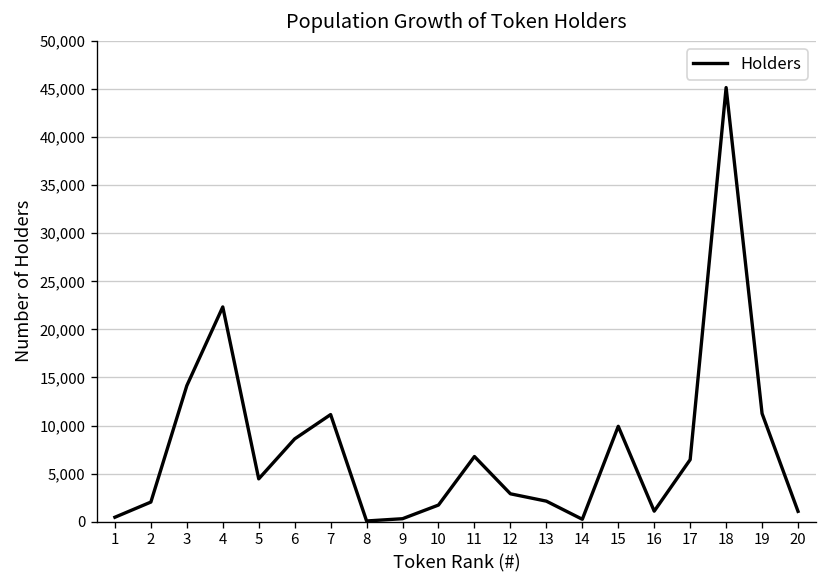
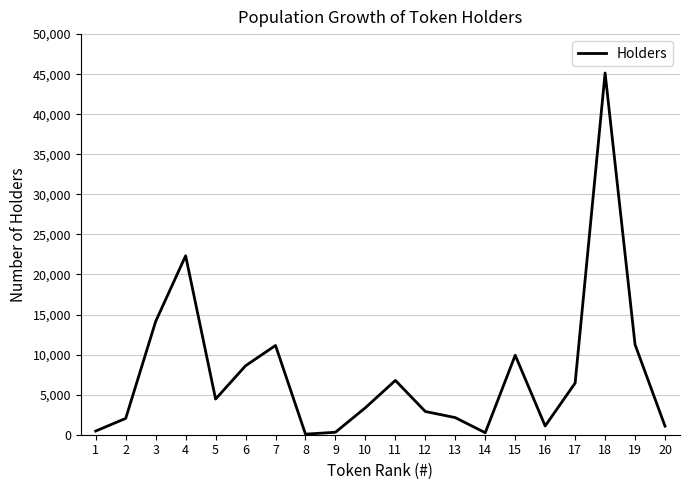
10: 2,000 -> 3,000
